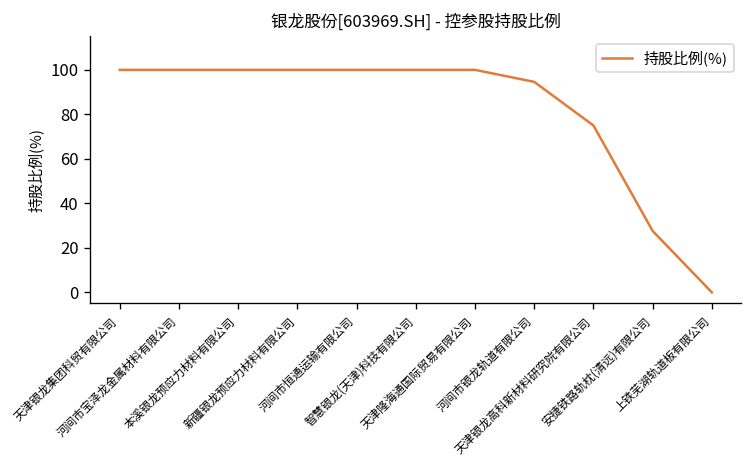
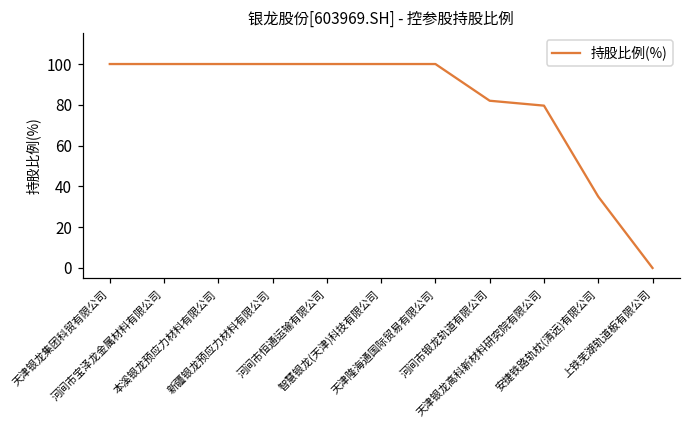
河间市银龙轨道有限公司: 95 -> 82
天津银龙高科新材料研究院有限公司: 75 -> 80
安捷铁路轨枕(清远)有限公司: 28 -> 35
